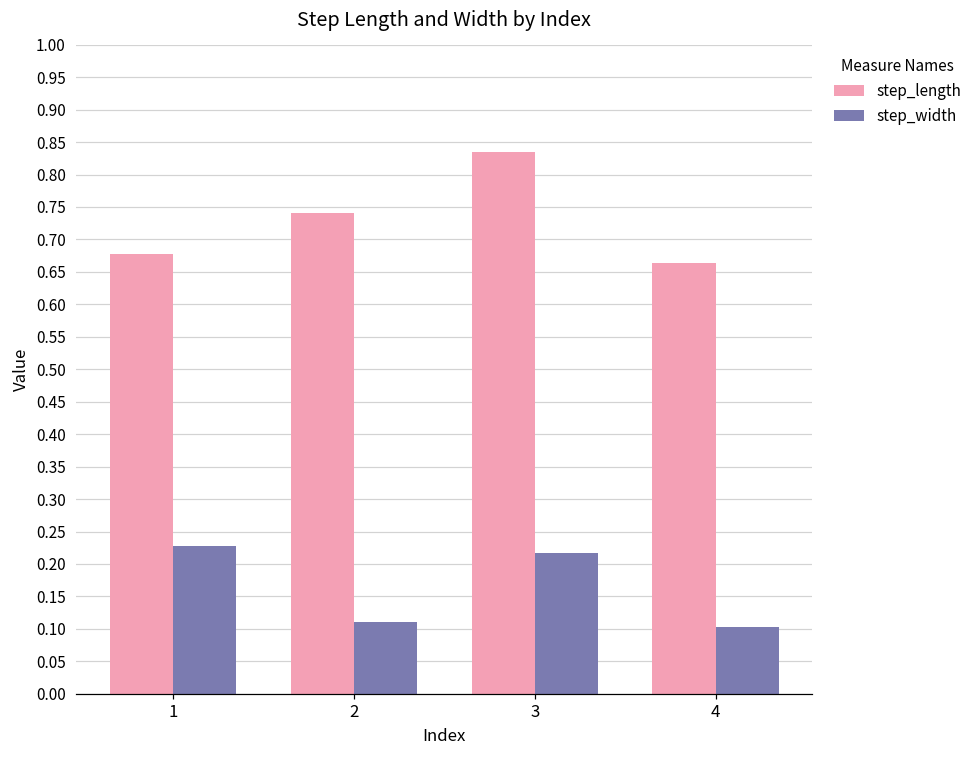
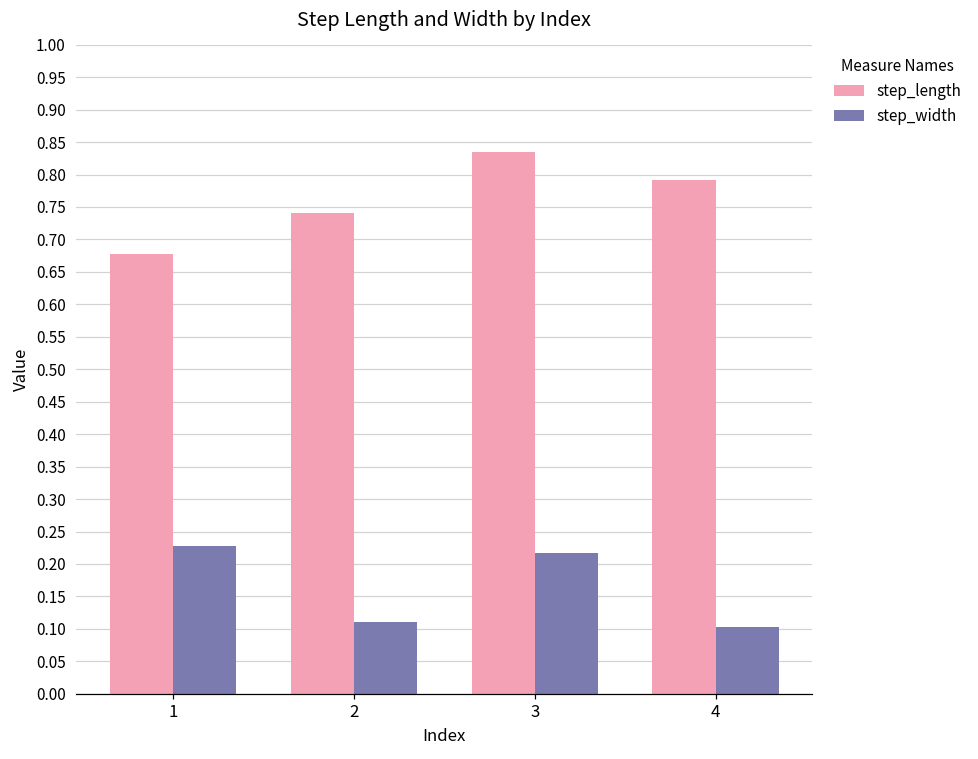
step_length, 4: 0.66 -> 0.79
